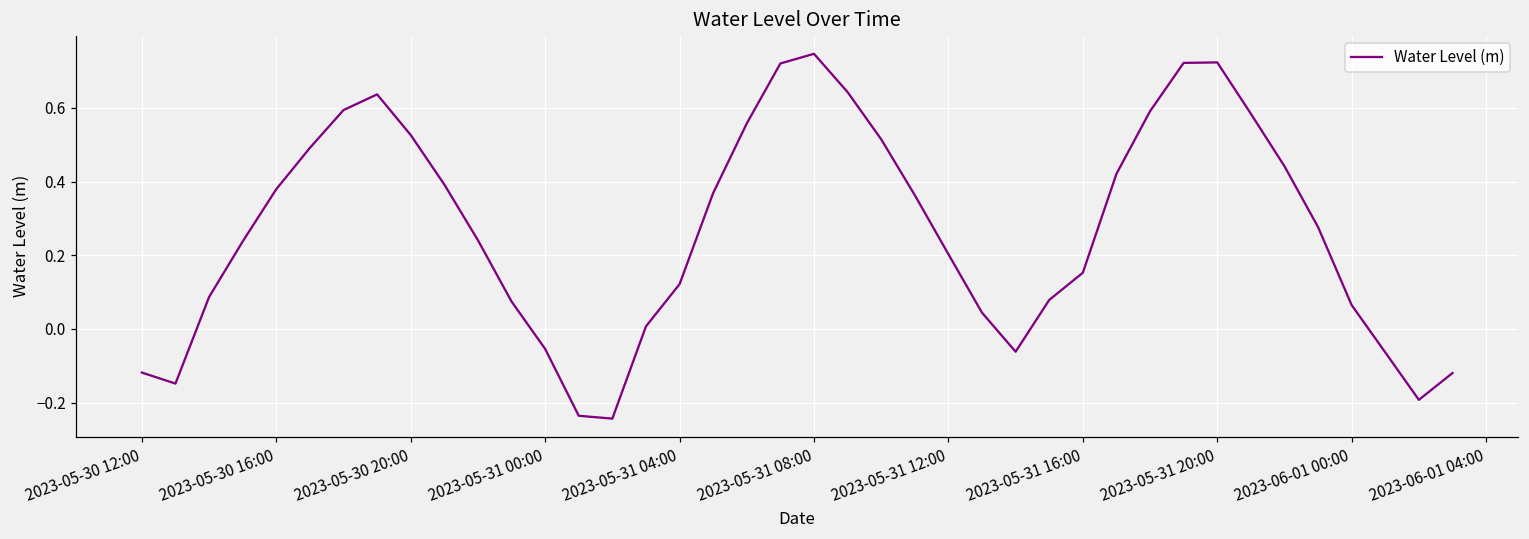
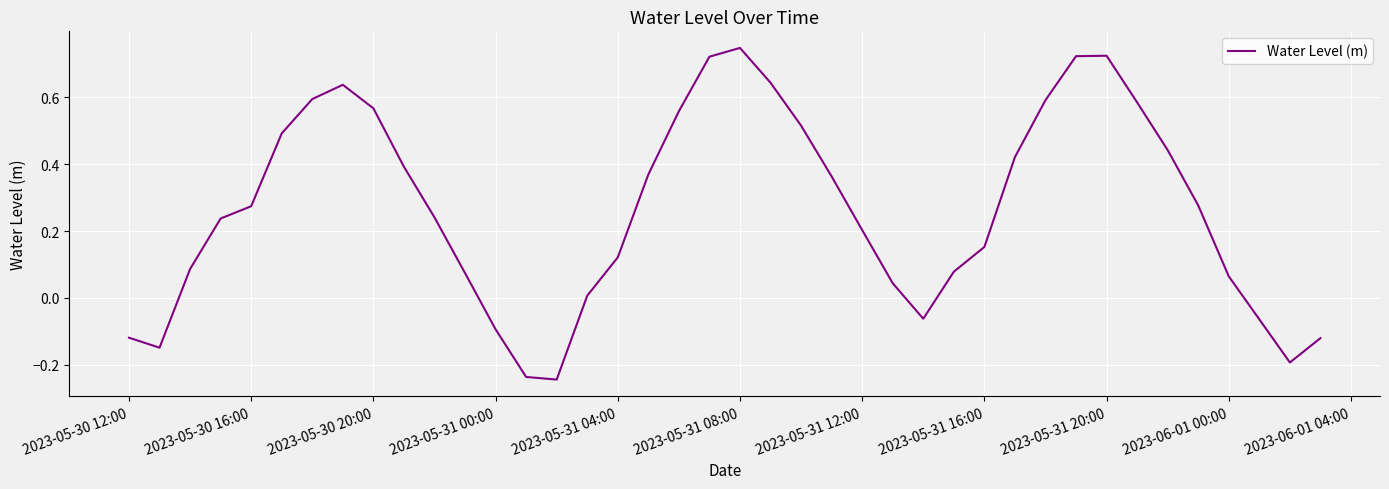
2023-05-30 16:00: 0.38 -> 0.27
2023-05-30 20:00: 0.53 -> 0.57
2023-05-31 00:00: -0.05 -> -0.09
